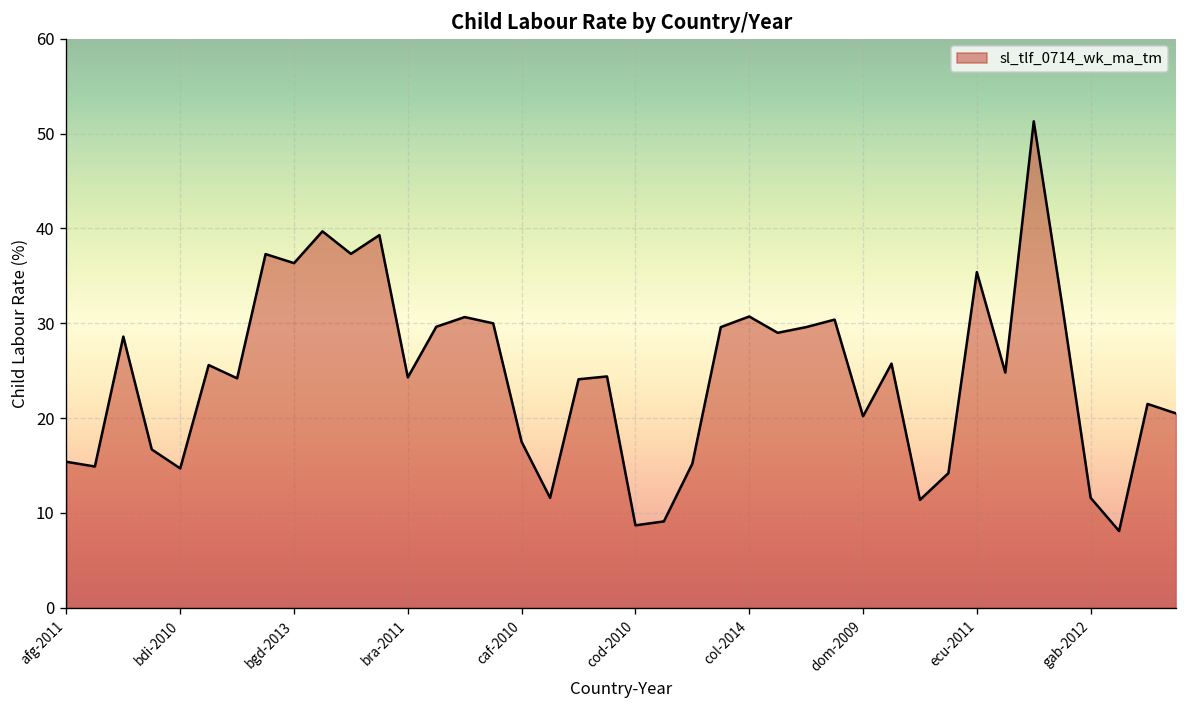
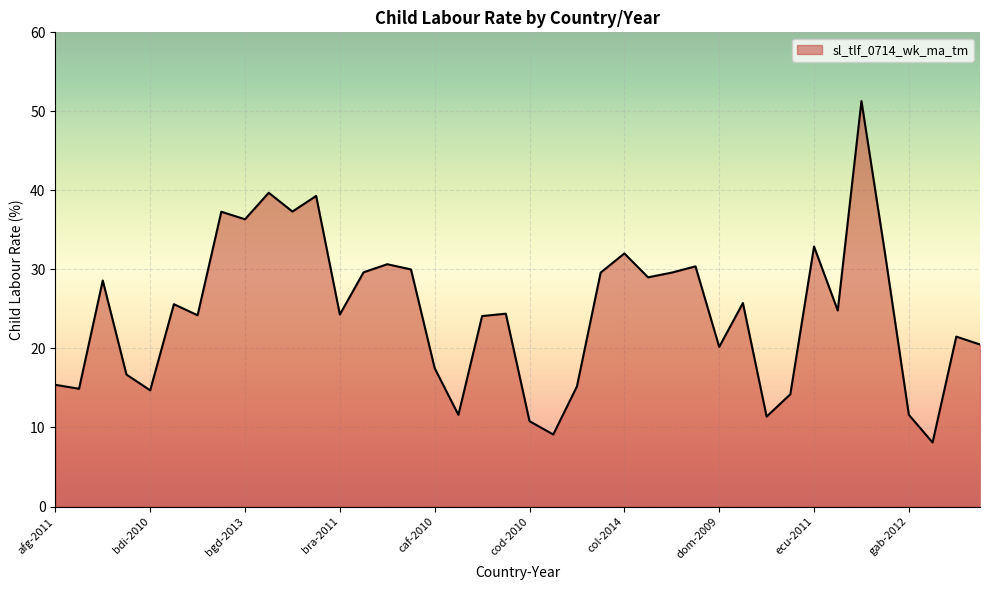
cod-2010: 9 -> 11
col-2014: 31 -> 32
ecu-2011: 35 -> 33
